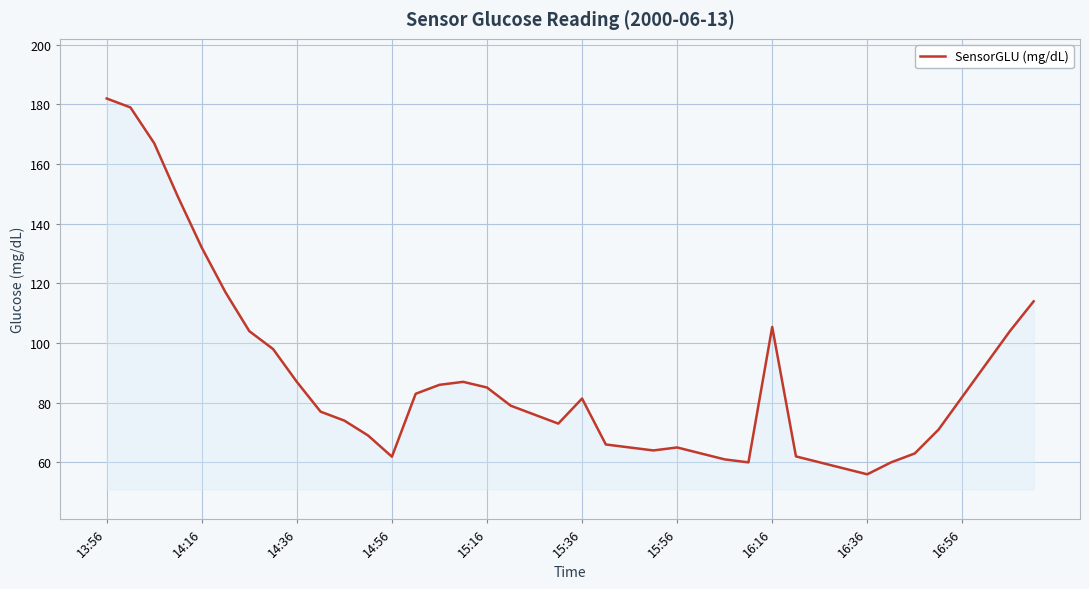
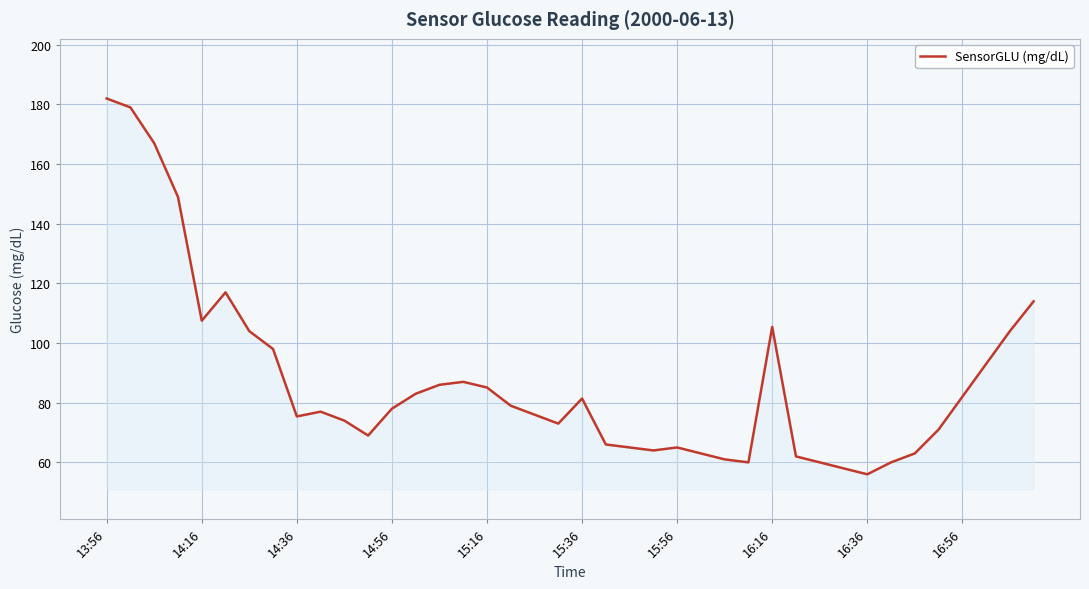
14:16: 132 -> 108
14:36: 87 -> 75
14:56: 62 -> 78
